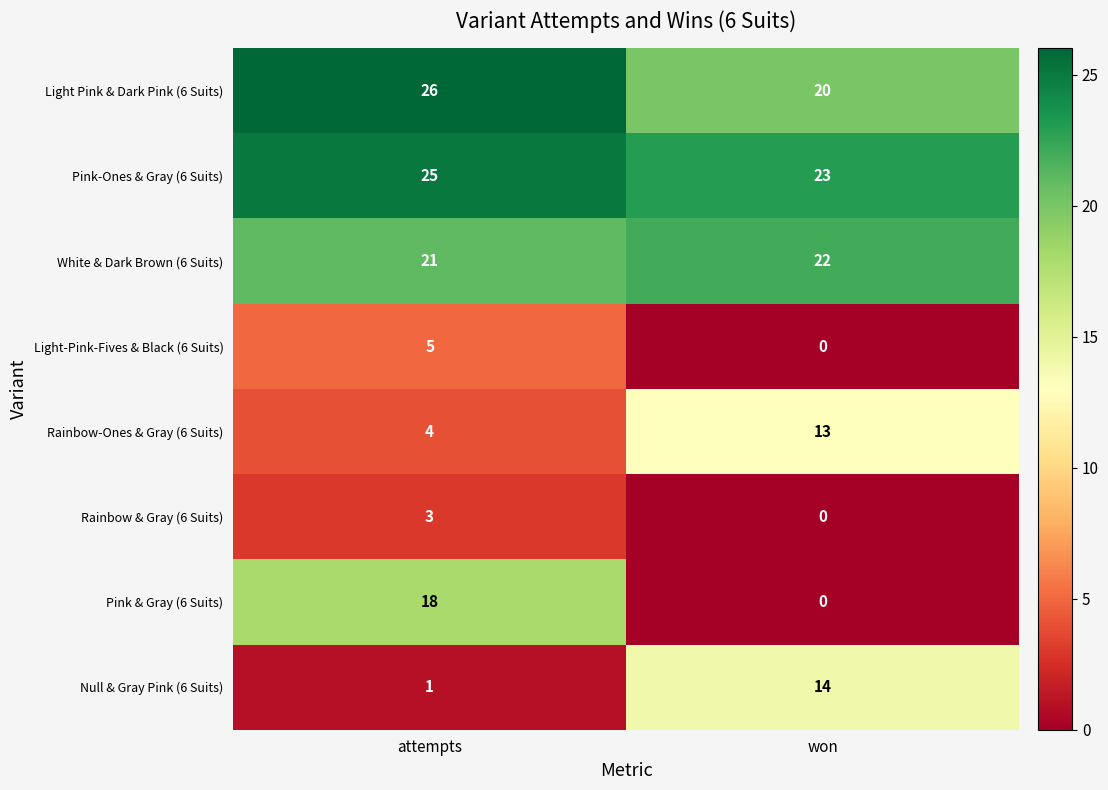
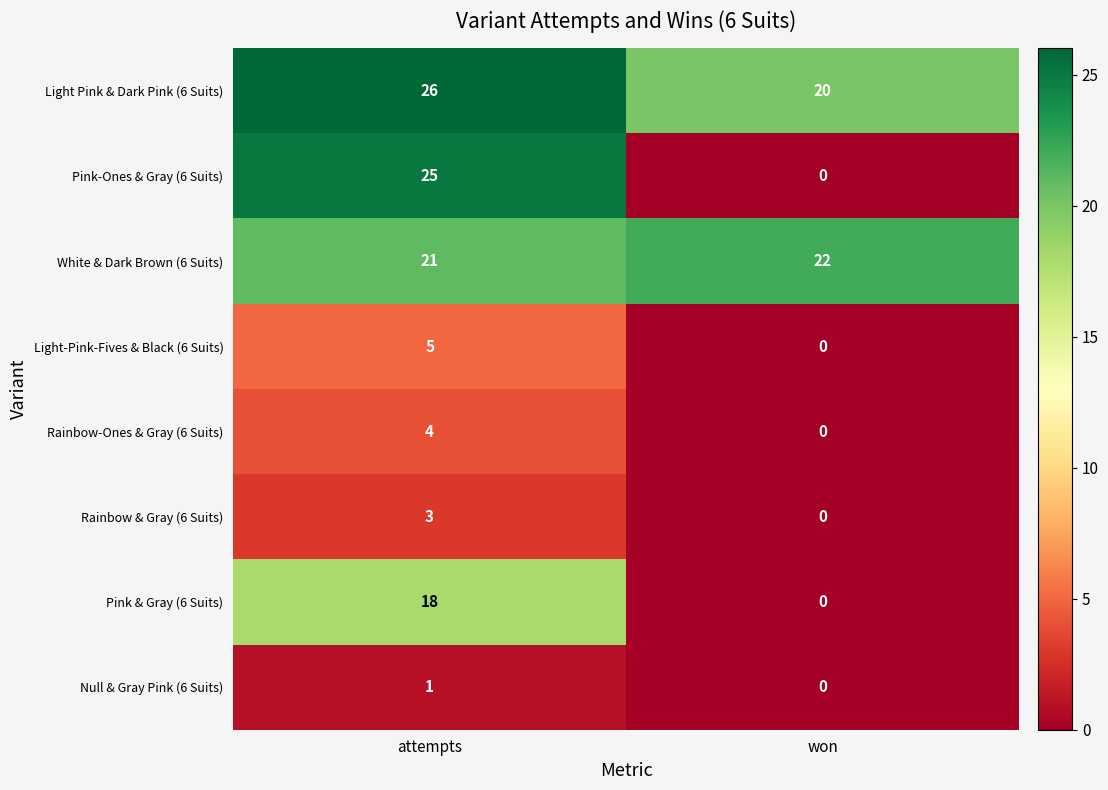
Pink-Ones & Gray (6 Suits), won: 23 -> 0
Rainbow-Ones & Gray (6 Suits), won: 13 -> 0
Null & Gray Pink (6 Suits), won: 14 -> 0
